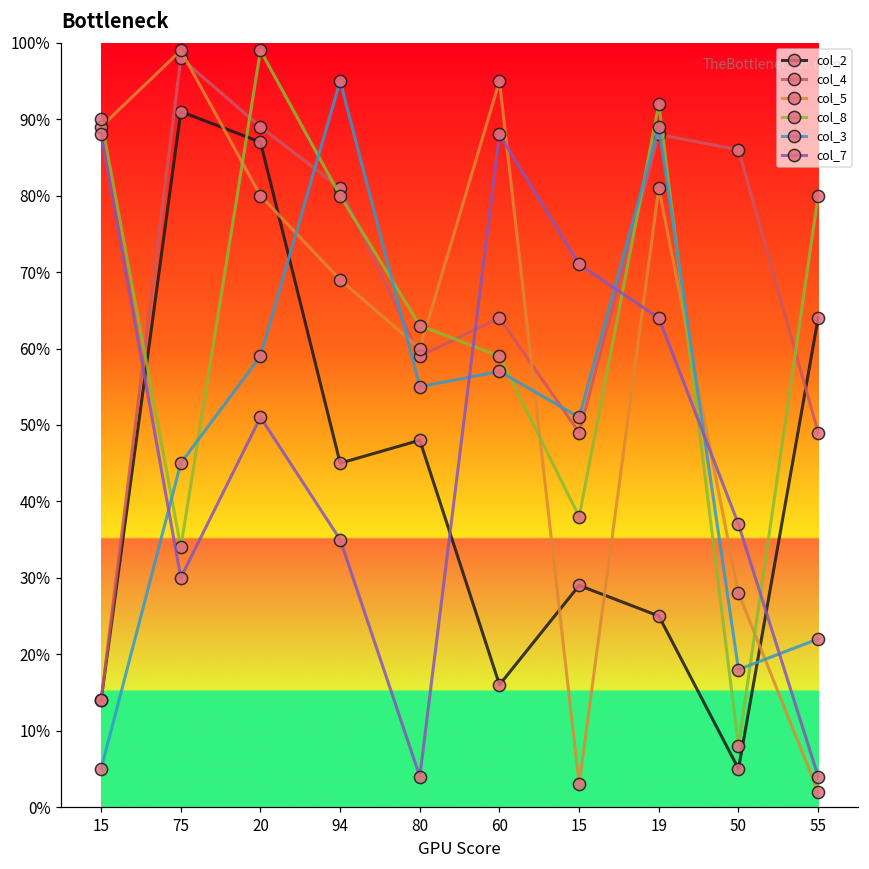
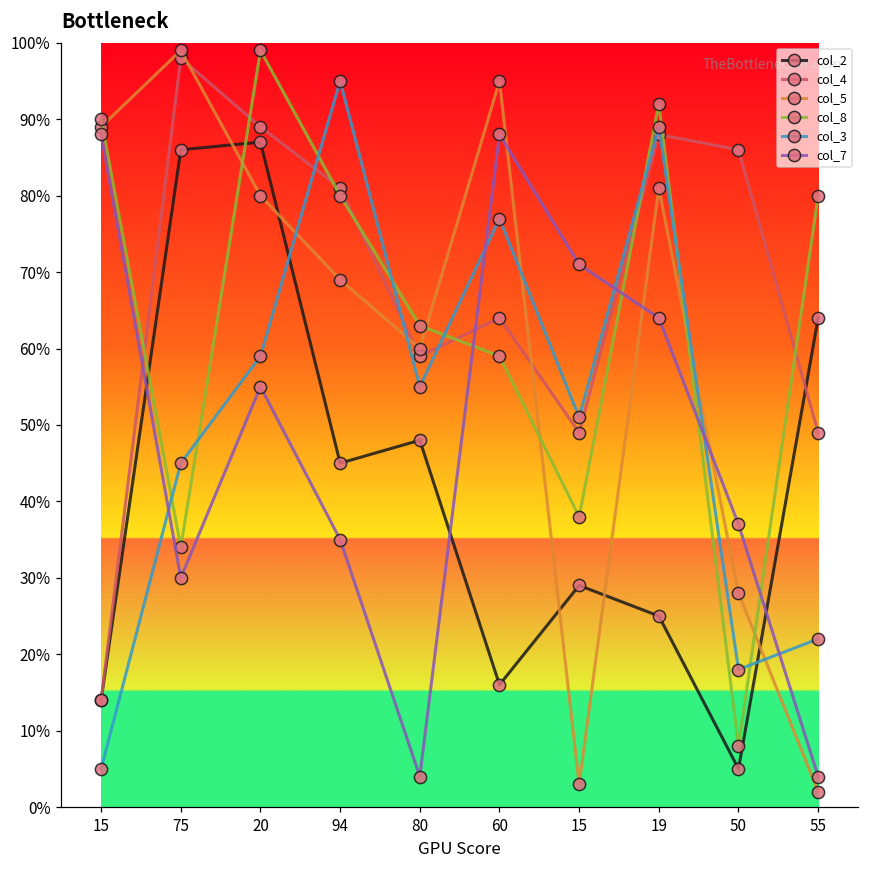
col_2, 75: 91% -> 86%
col_7, 20: 51% -> 55%
col_3, 60: 57% -> 77%
